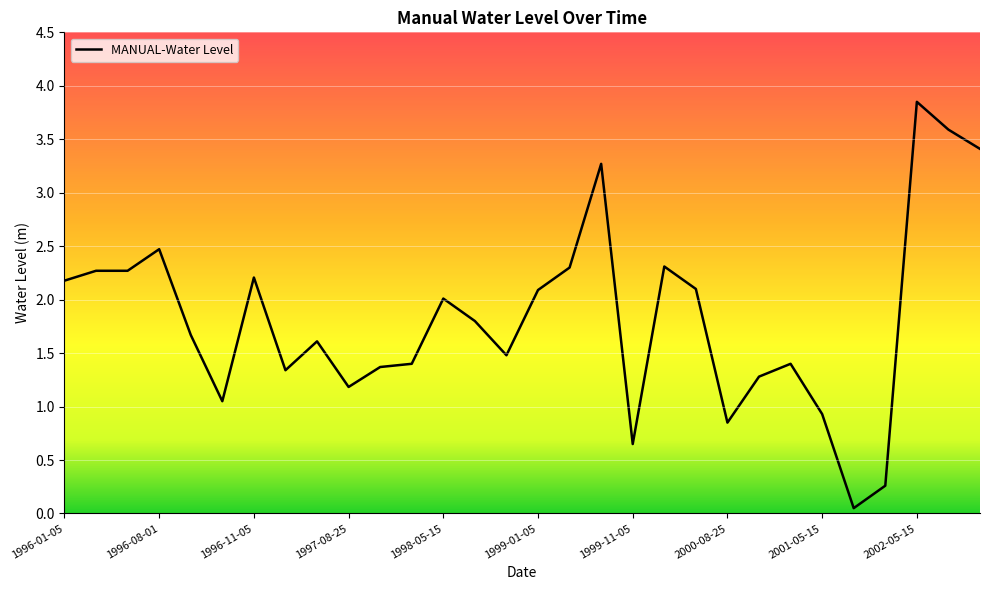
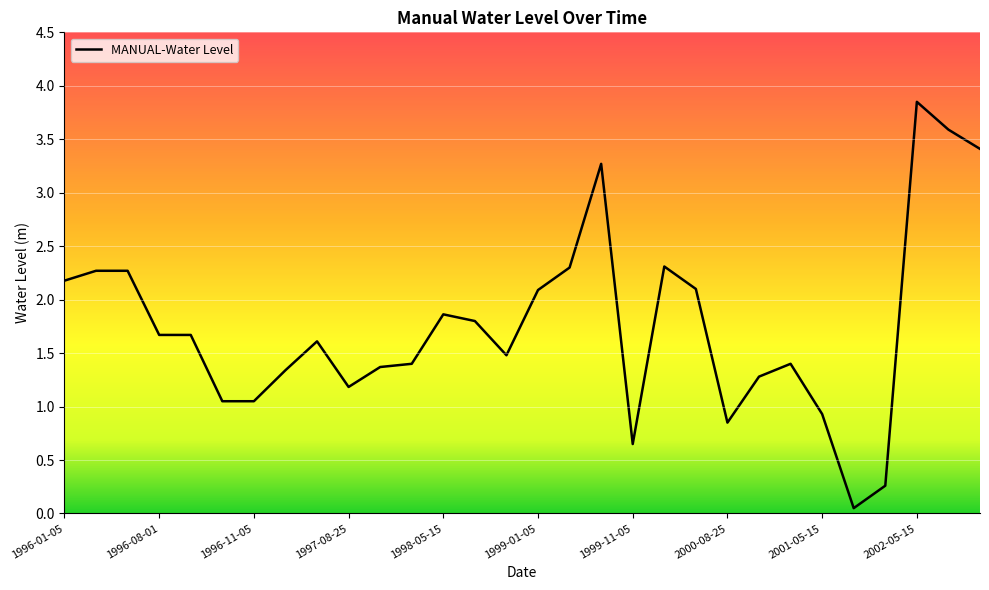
1996-08-01: 2.47 -> 1.67
1996-11-05: 2.21 -> 1.05
1998-05-15: 2.01 -> 1.86
